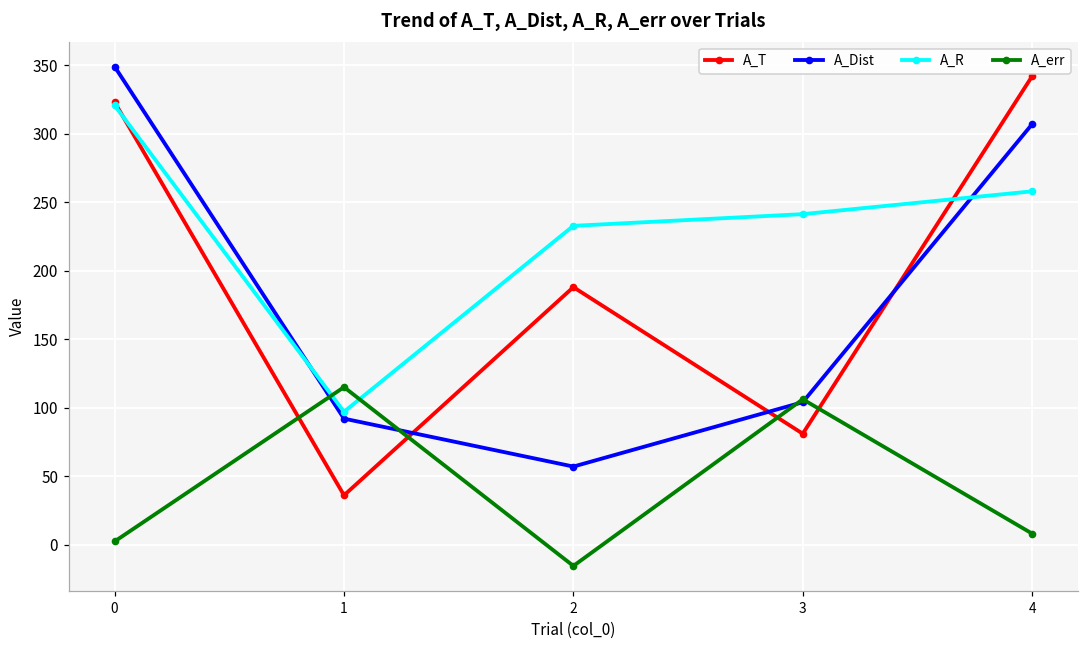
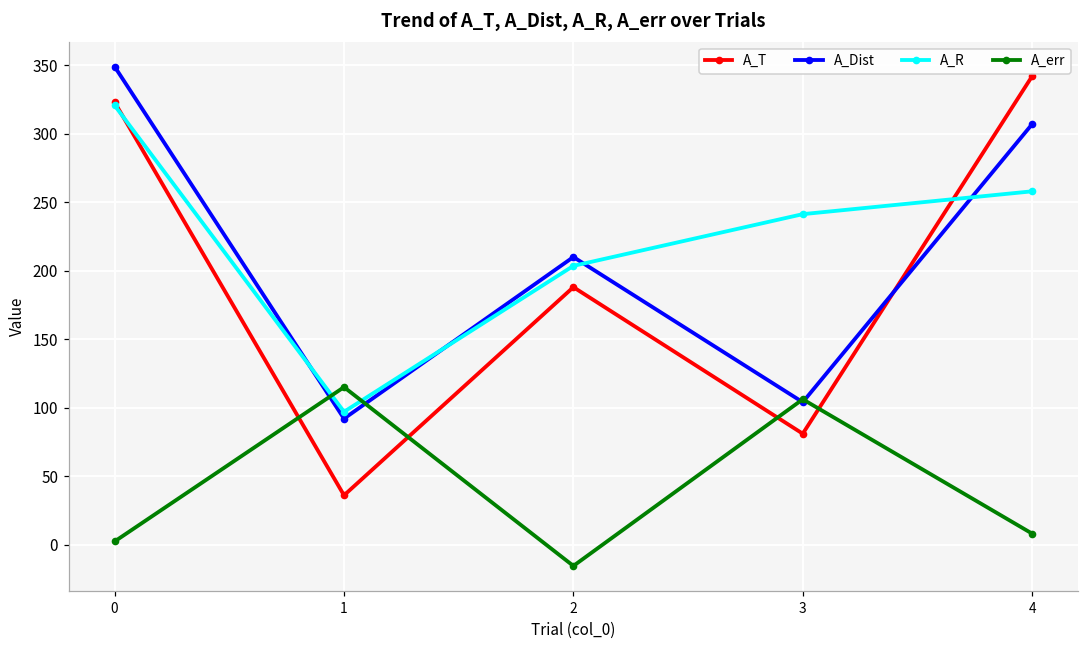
A_Dist, 2: 57 -> 210
A_R, 2: 233 -> 204
